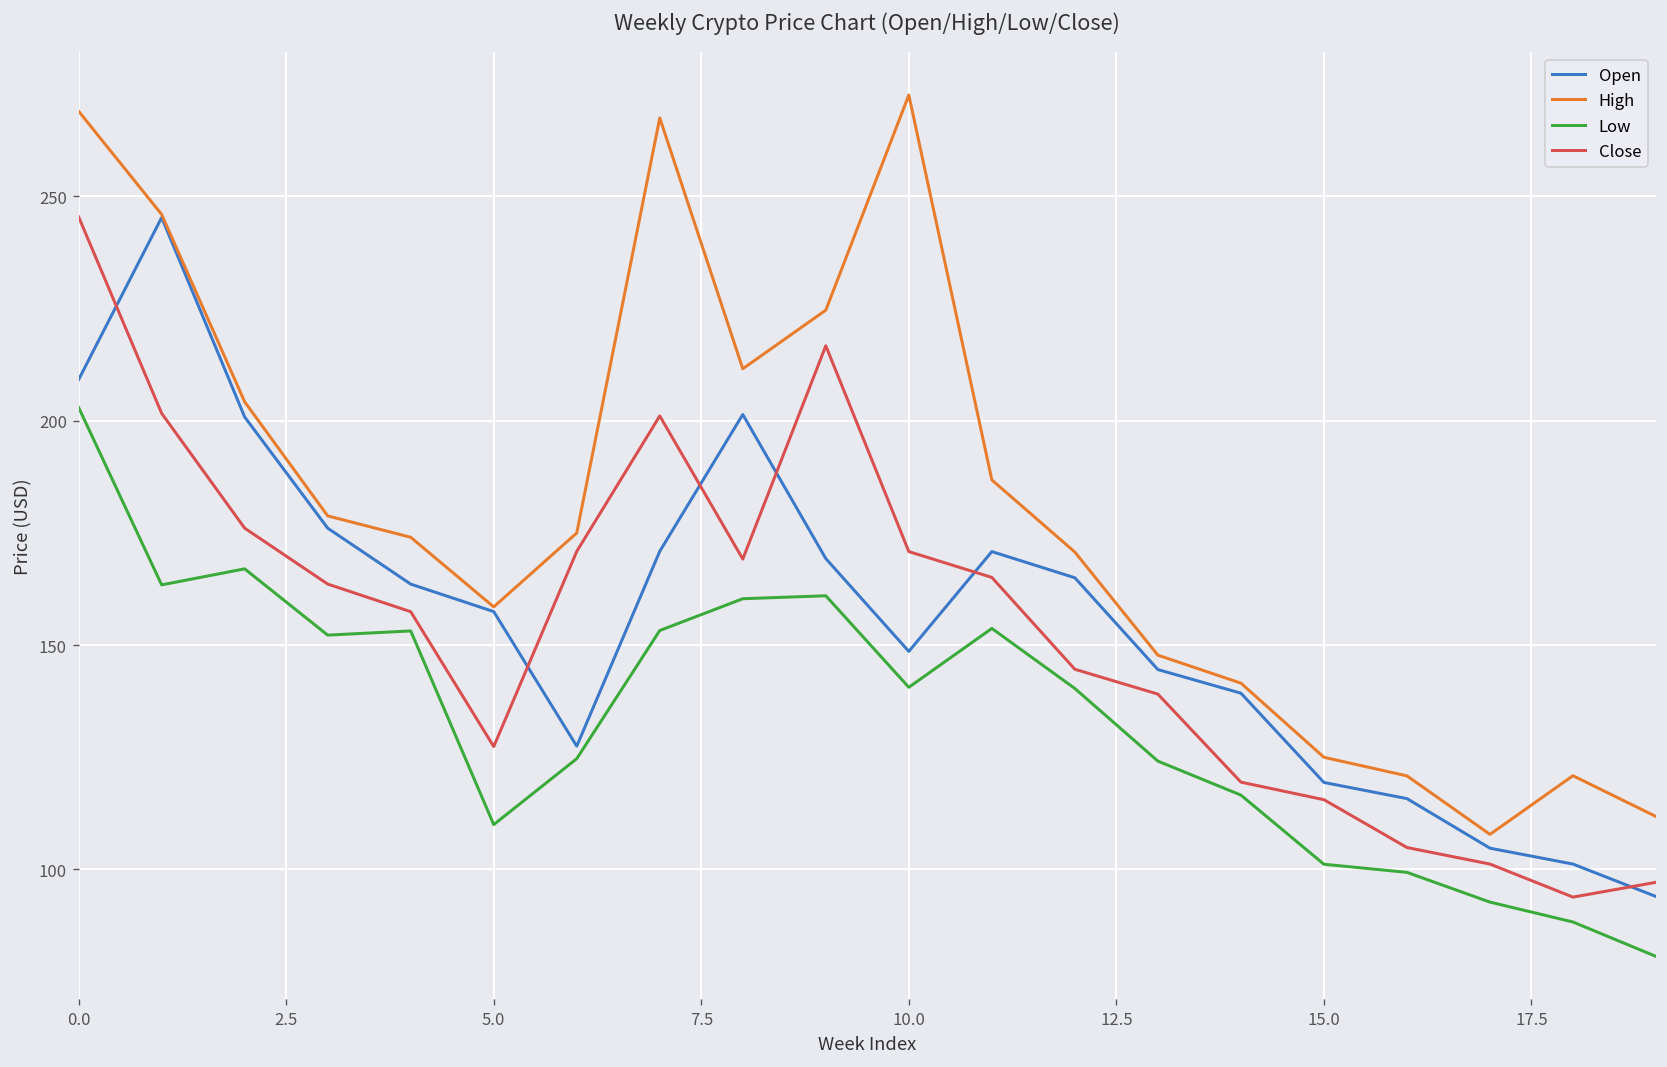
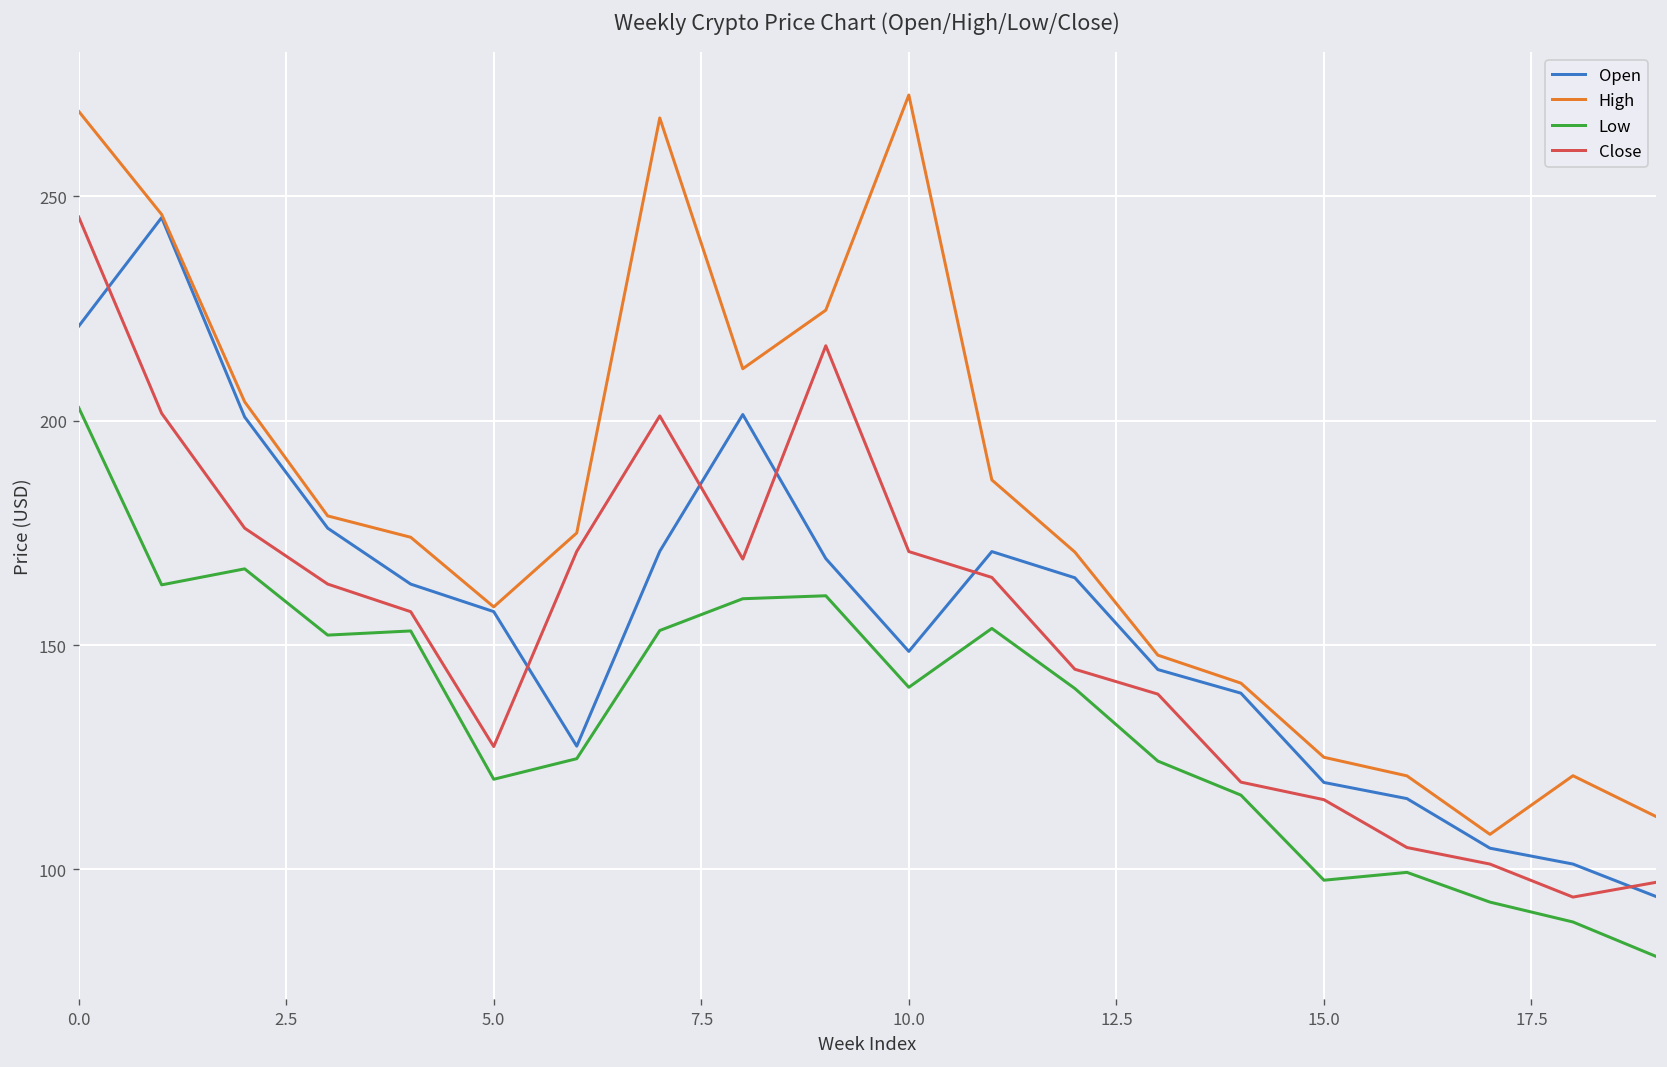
Open, 0.0: 209 -> 221
Low, 5.0: 110 -> 120
Low, 15.0: 101 -> 98
